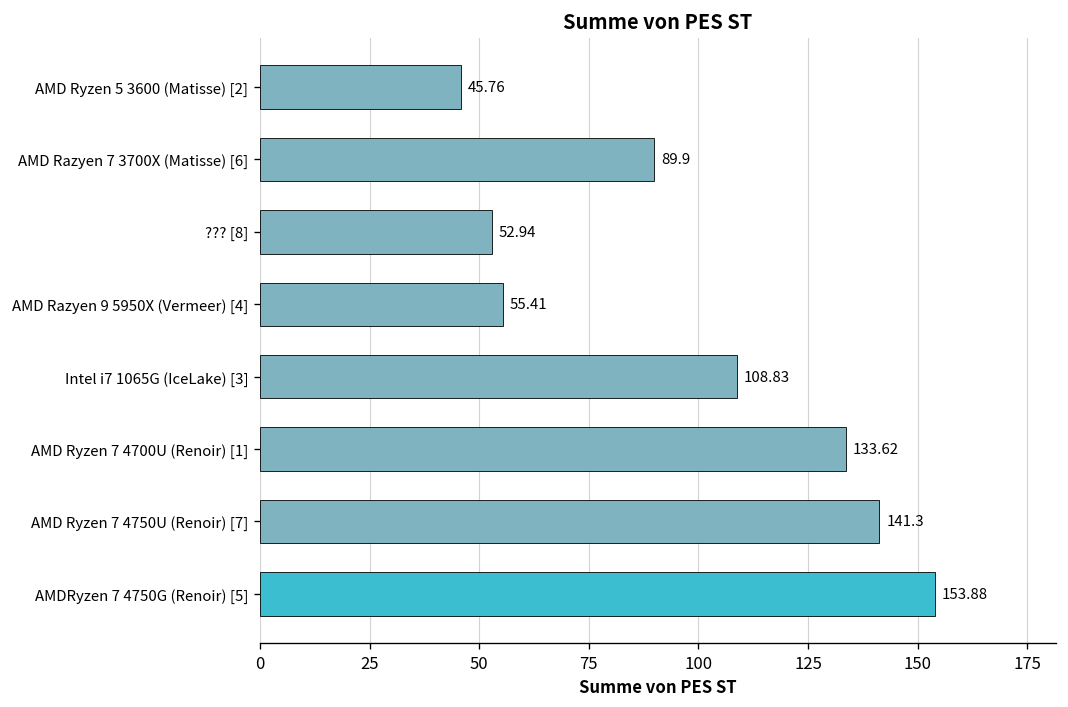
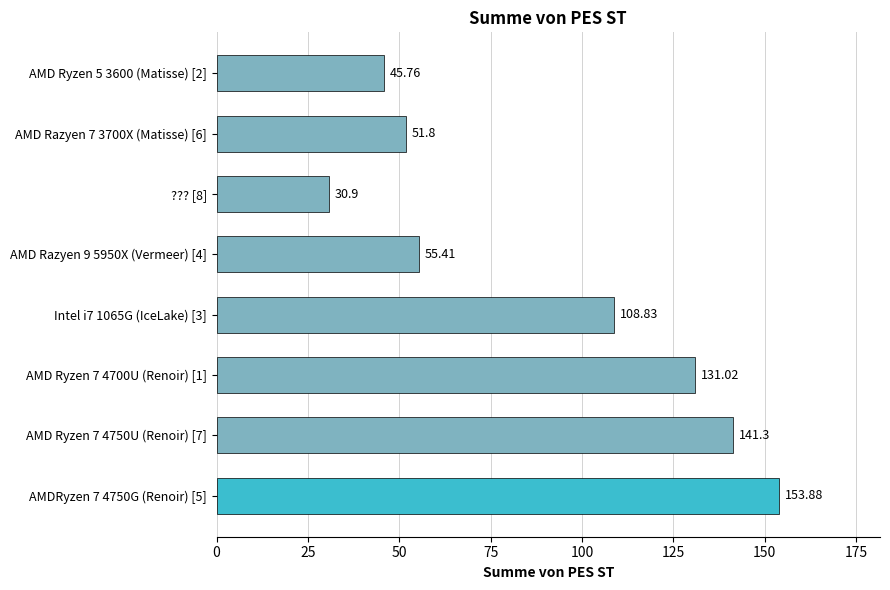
AMD Razyen 7 3700X (Matisse) [6]: 89.9 -> 51.8
??? [8]: 52.94 -> 30.9
AMD Ryzen 7 4700U (Renoir) [1]: 133.62 -> 131.02
